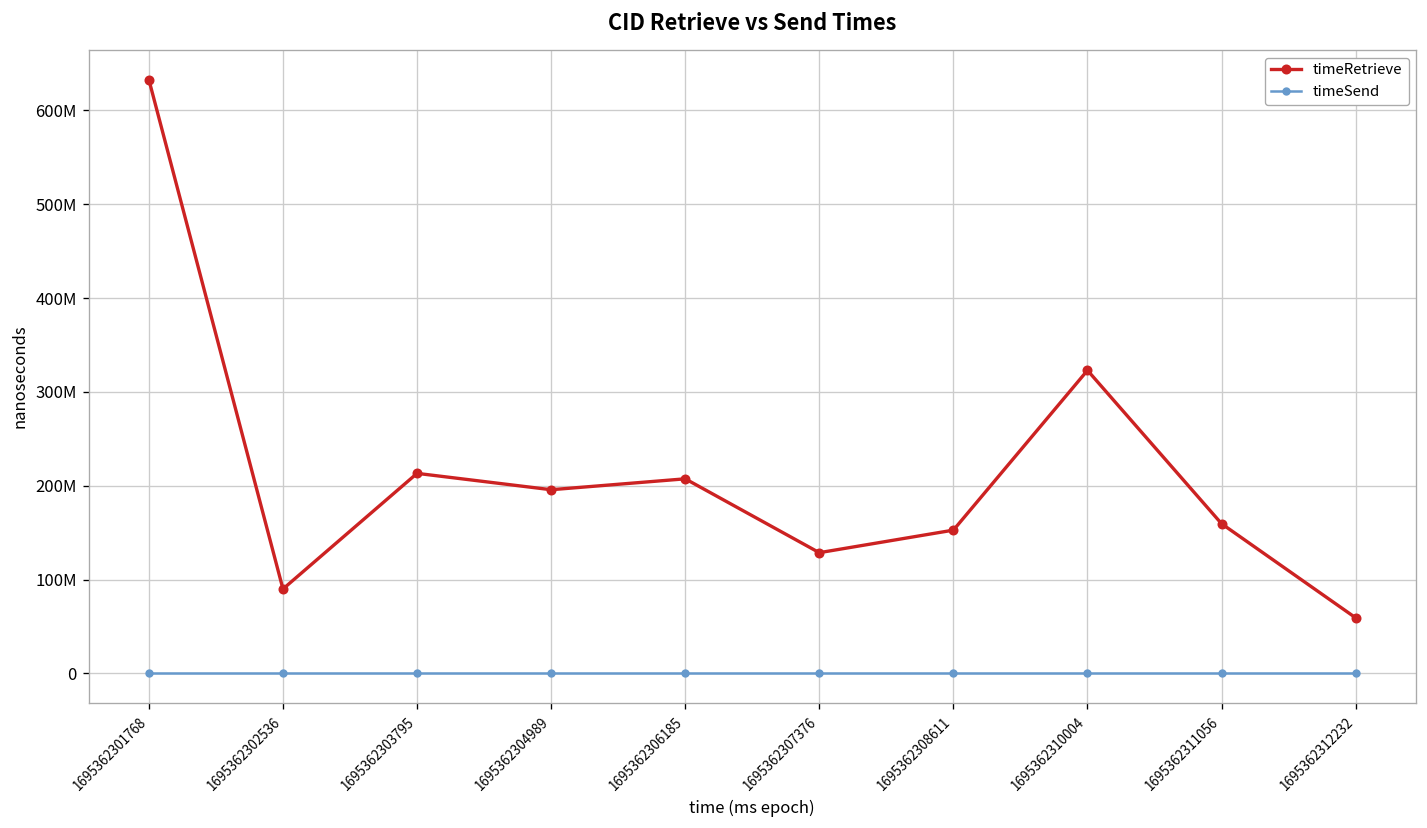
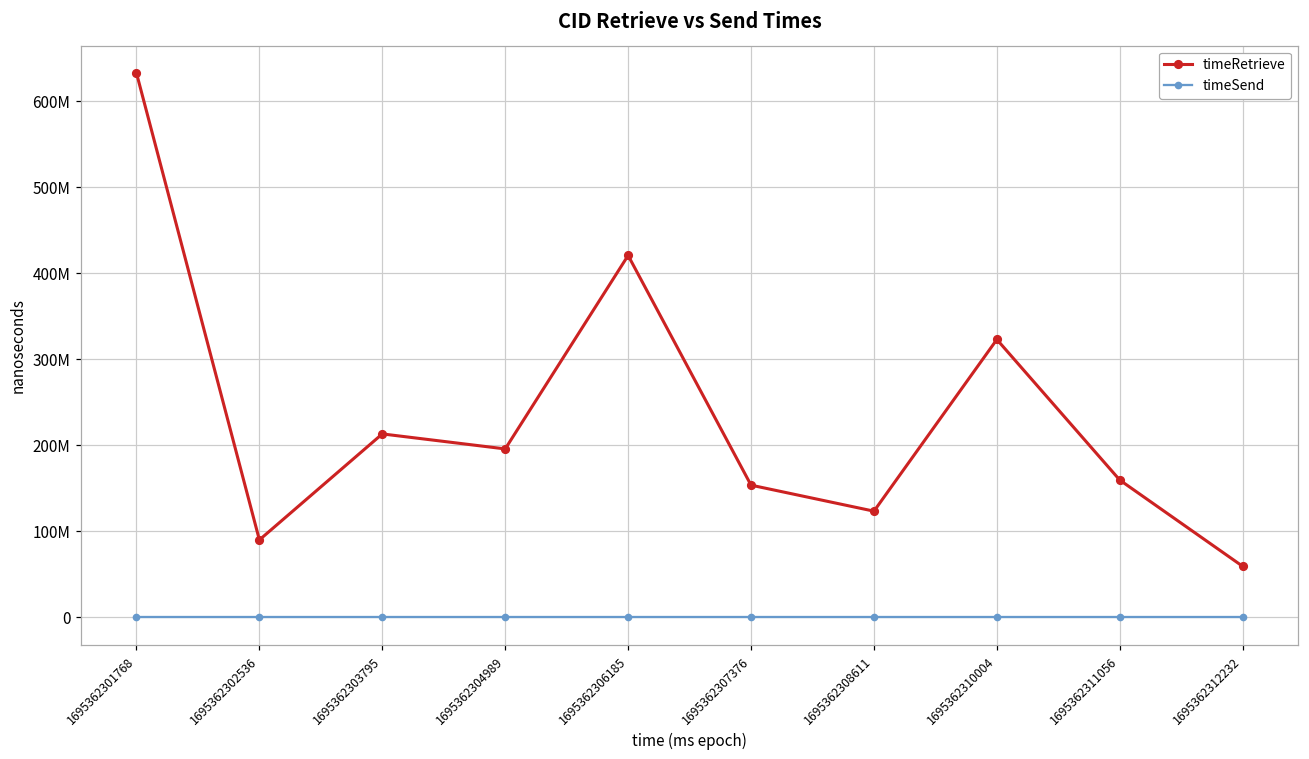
timeRetrieve, 1695362306185: 210000000 -> 420000000
timeRetrieve, 1695362307376: 130000000 -> 150000000
timeRetrieve, 1695362308611: 150000000 -> 120000000
